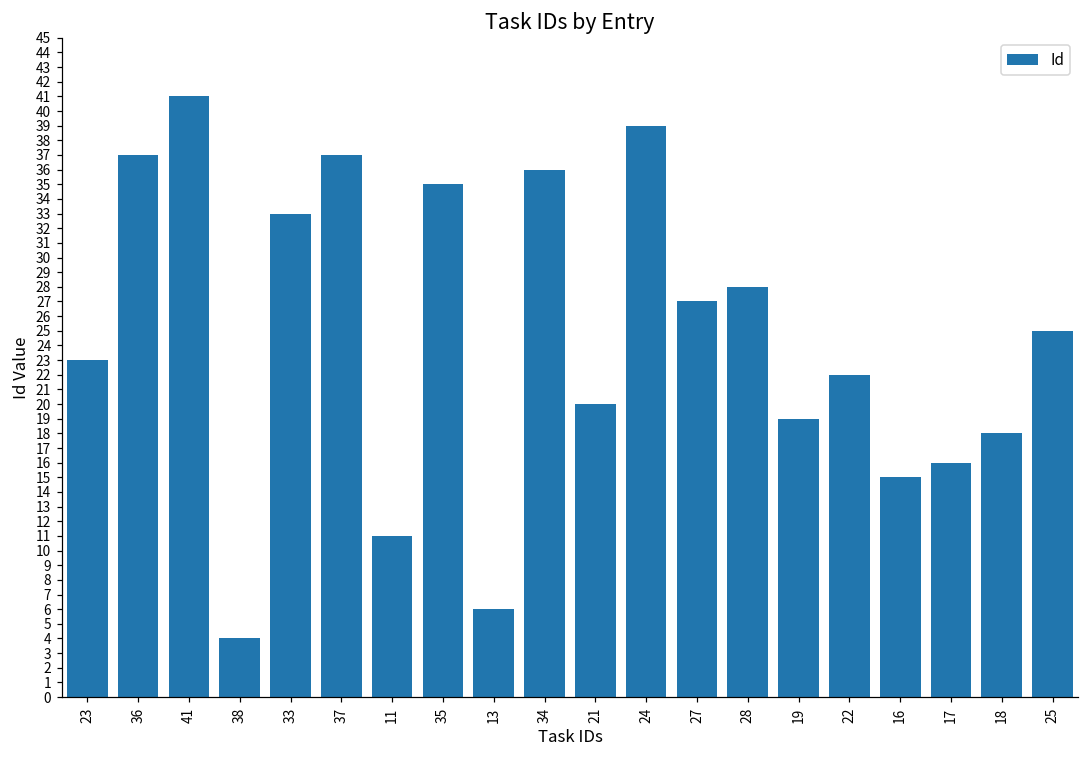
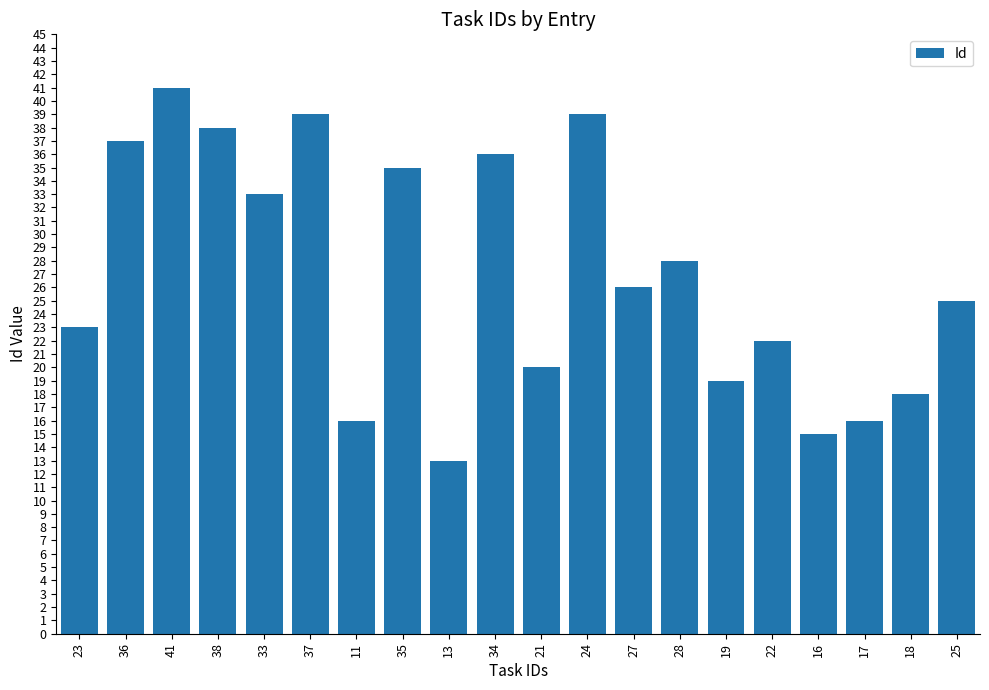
38: 4 -> 38
37: 37 -> 39
11: 11 -> 16
13: 6 -> 13
27: 27 -> 26
